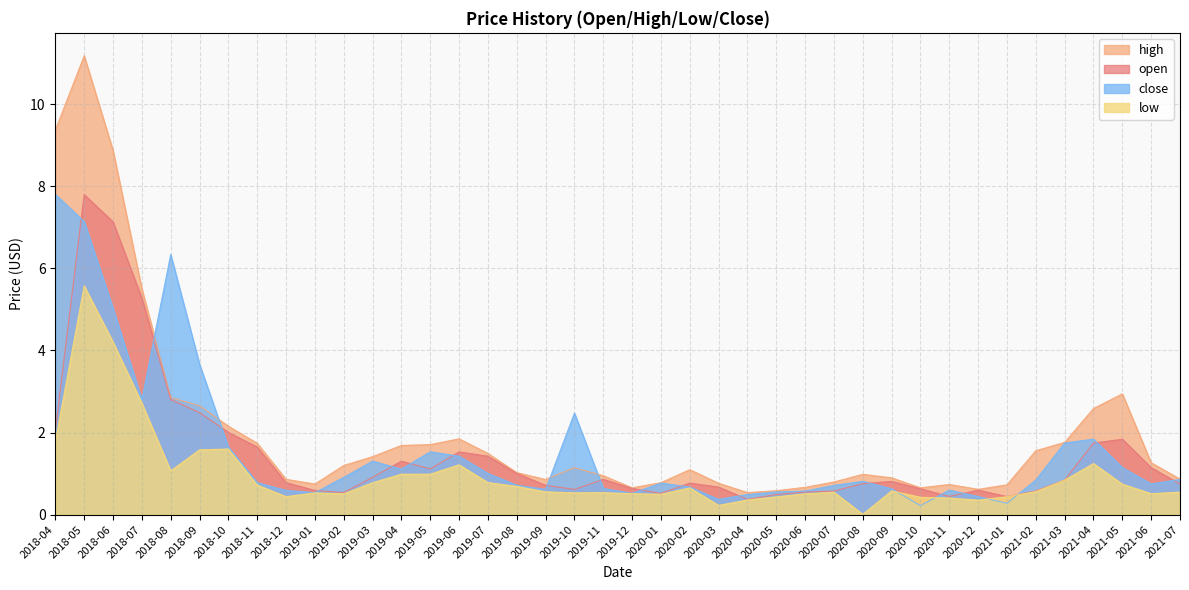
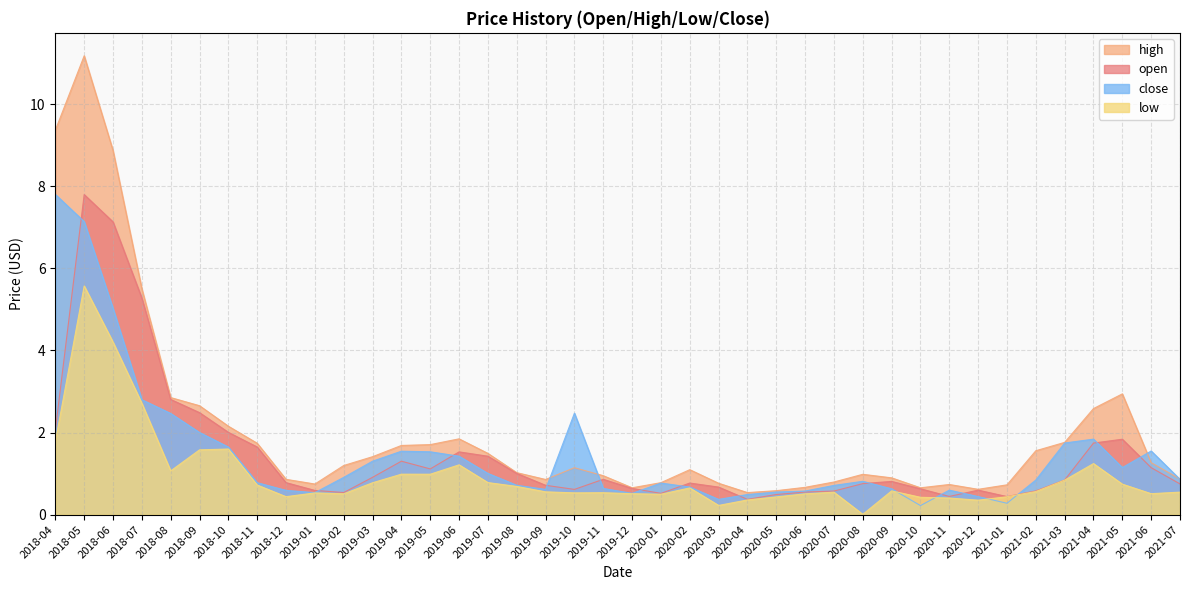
close, 2018-08: 6.3 -> 2.5
close, 2018-09: 3.7 -> 2.0
close, 2019-04: 1.1 -> 1.5
close, 2021-06: 0.7 -> 1.6
